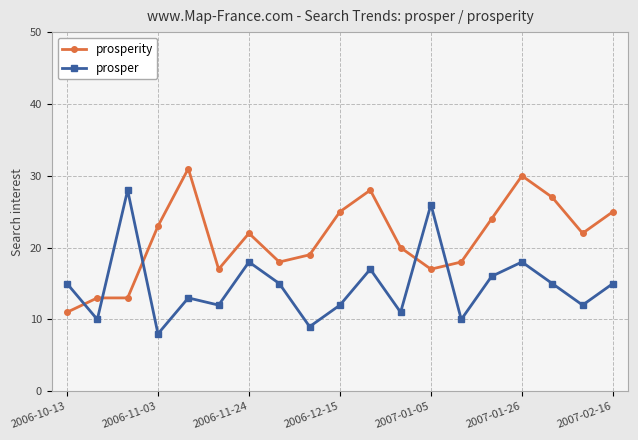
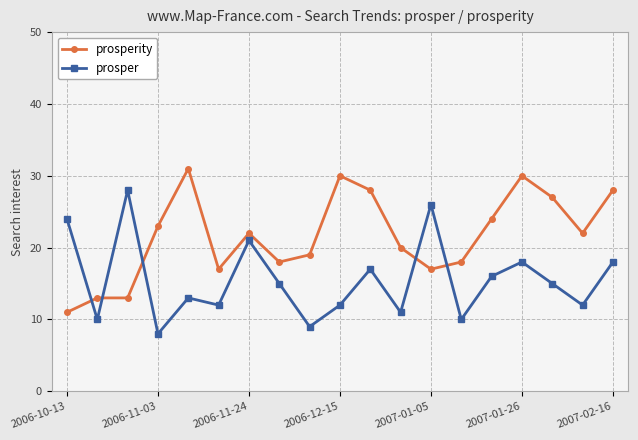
prosper, 2006-10-13: 15 -> 24
prosper, 2006-11-24: 18 -> 21
prosperity, 2006-12-15: 25 -> 30
prosperity, 2007-02-16: 25 -> 28
prosper, 2007-02-16: 15 -> 18
